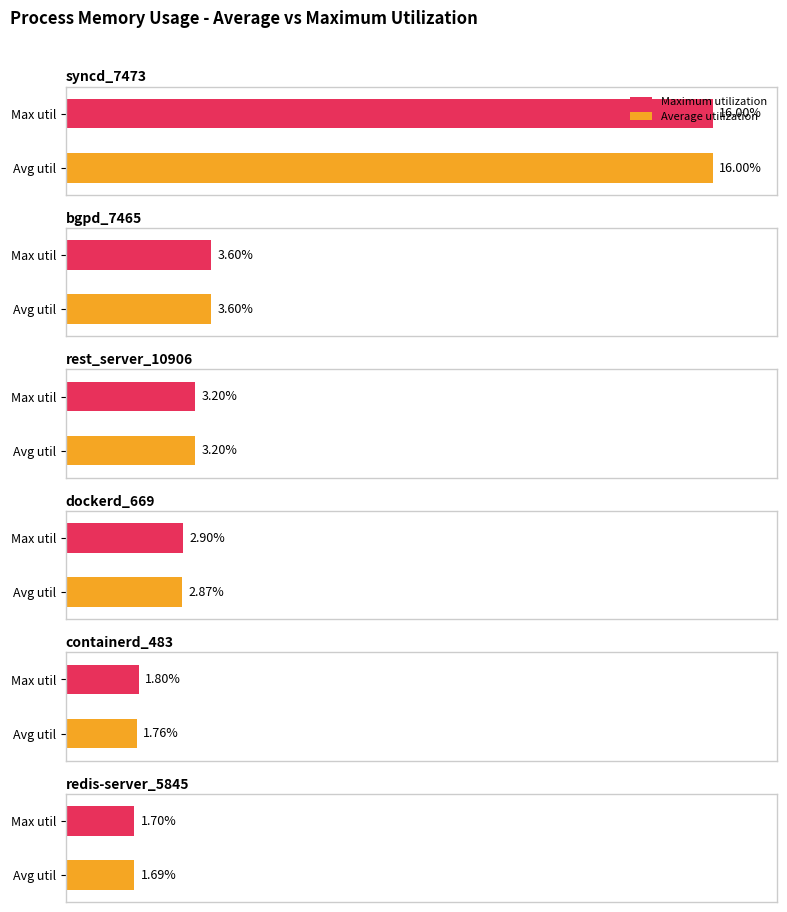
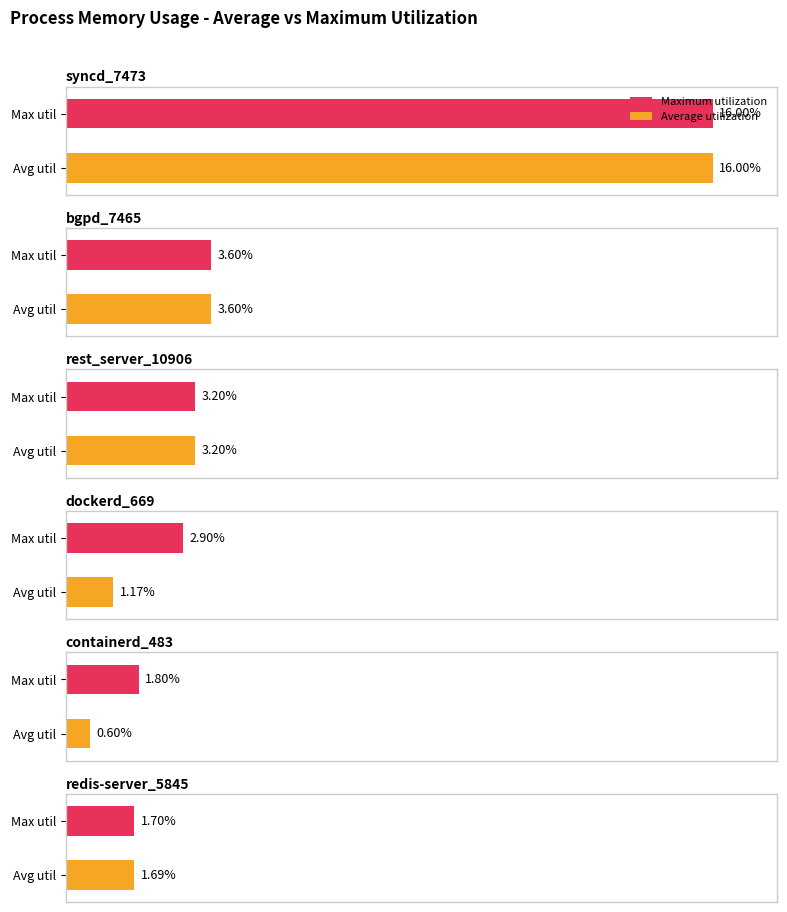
dockerd_669, Avg util: 2.87% -> 1.17%
containerd_483, Avg util: 1.76% -> 0.60%
